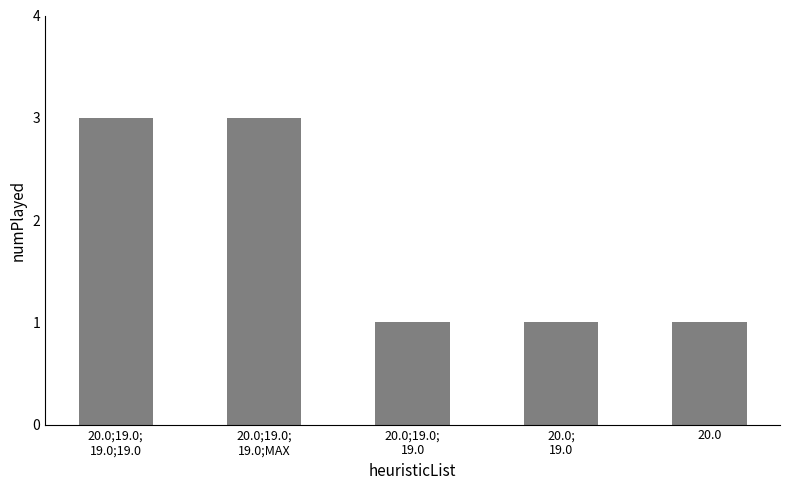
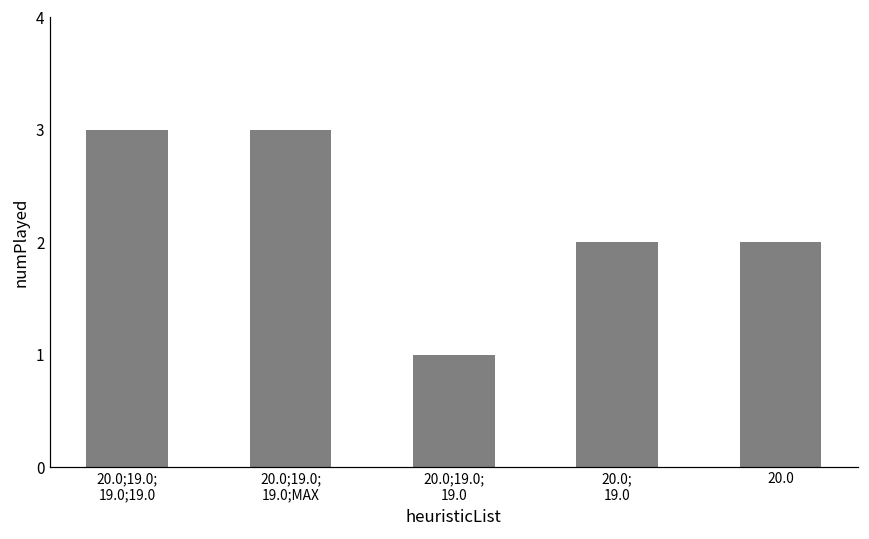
20.0; 19.0: 1 -> 2
20.0: 1 -> 2
